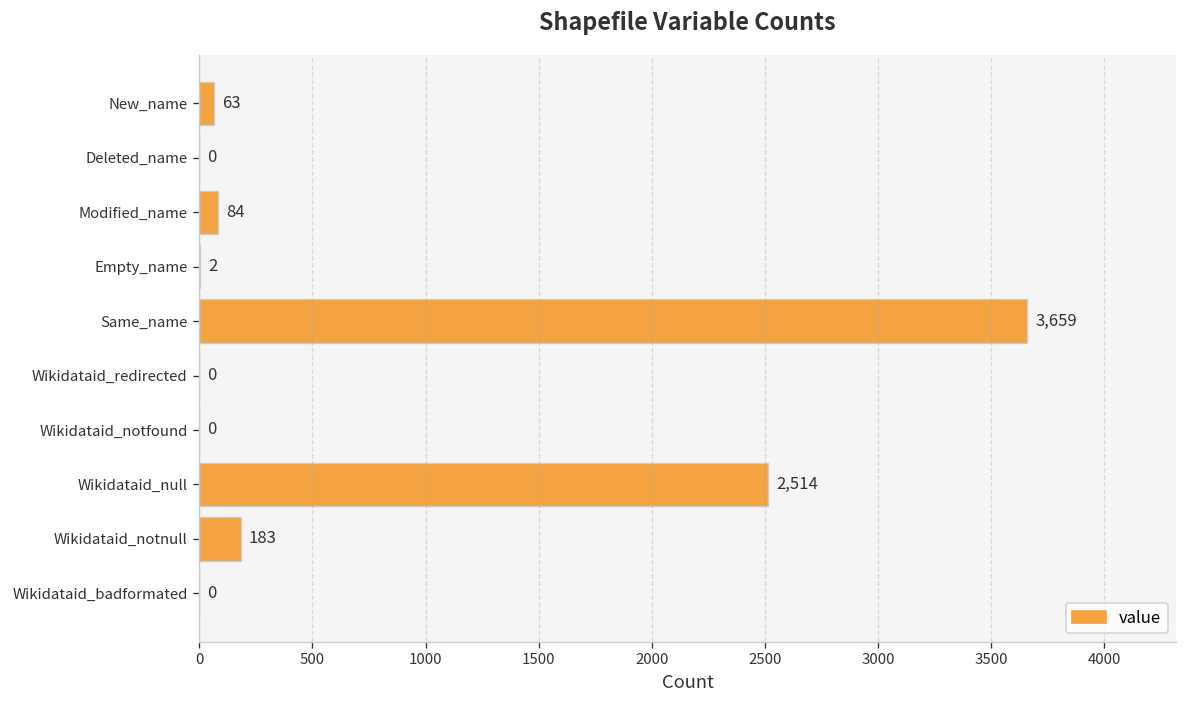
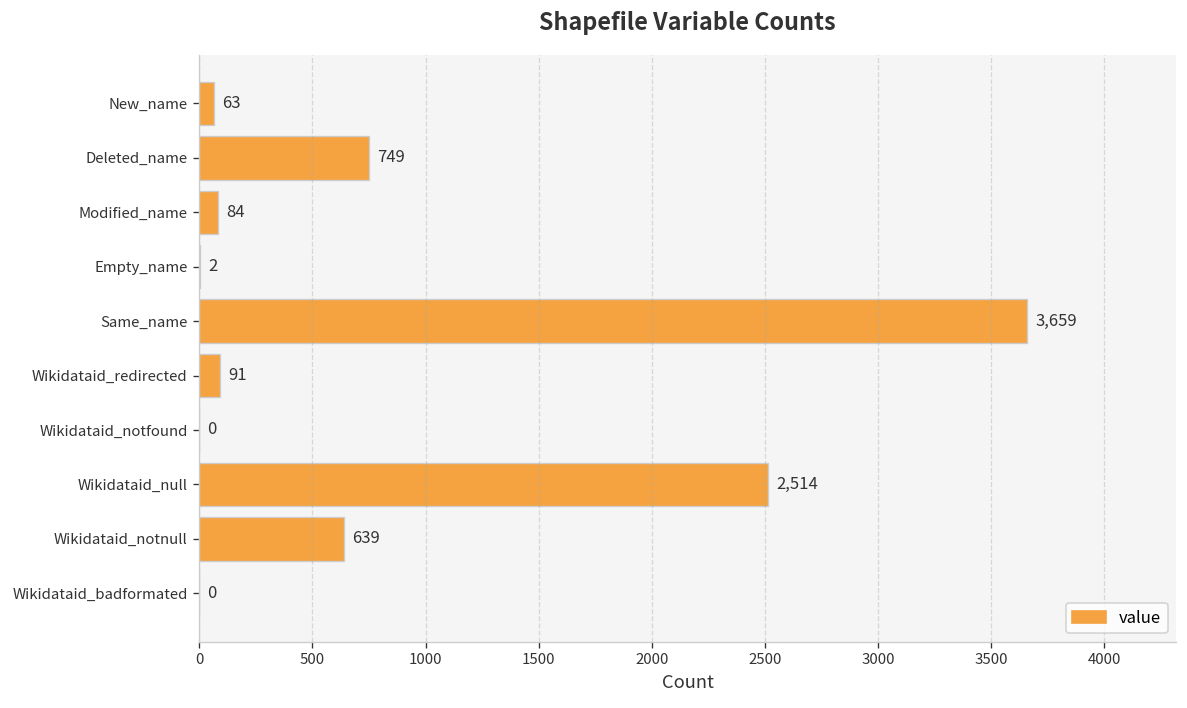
Deleted_name: 0 -> 749
Wikidataid_redirected: 0 -> 91
Wikidataid_notnull: 183 -> 639
